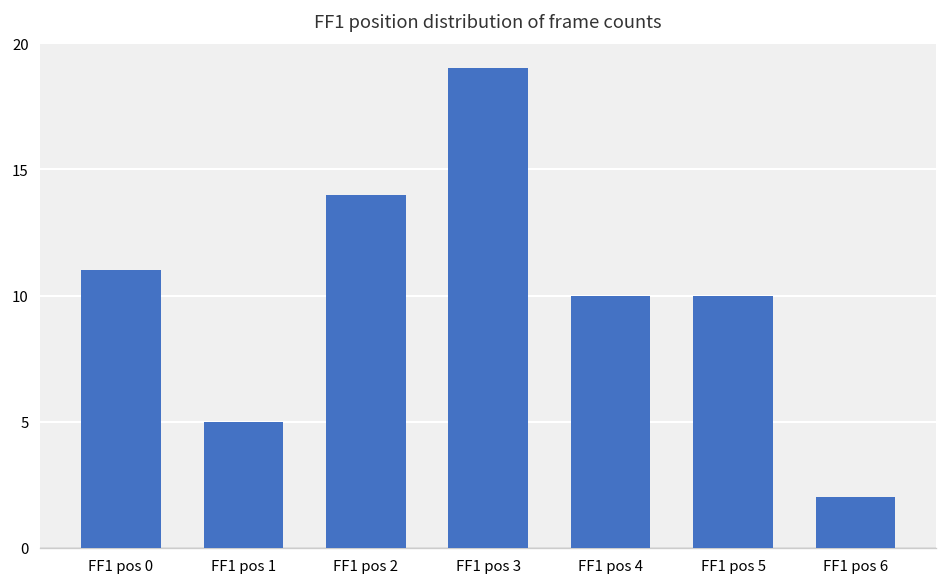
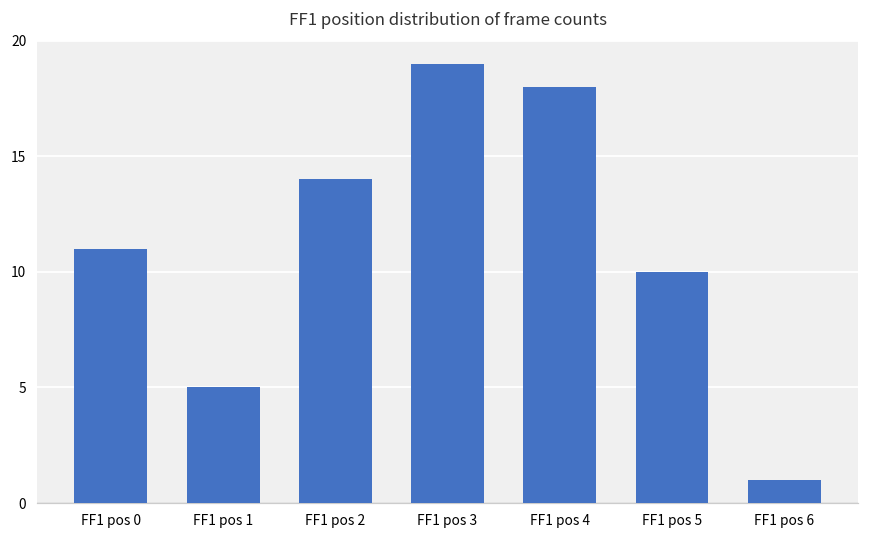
FF1 pos 4: 10 -> 18
FF1 pos 6: 2 -> 1
